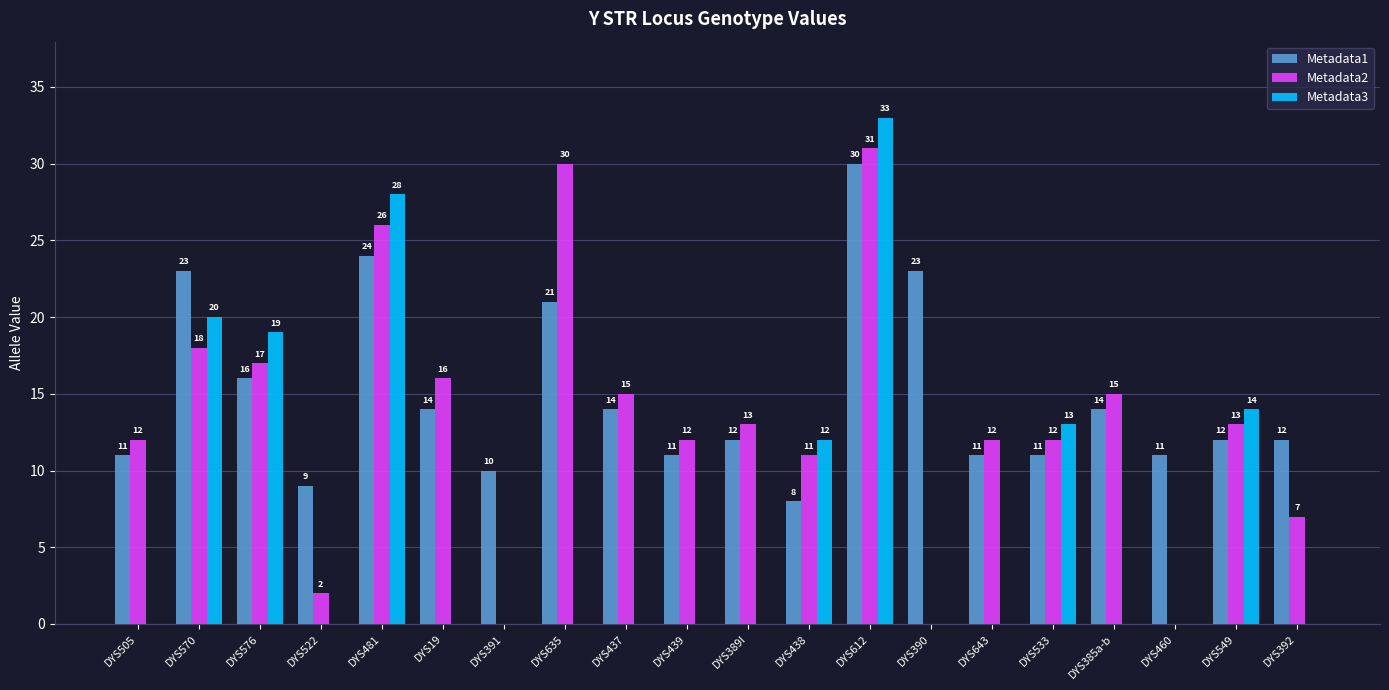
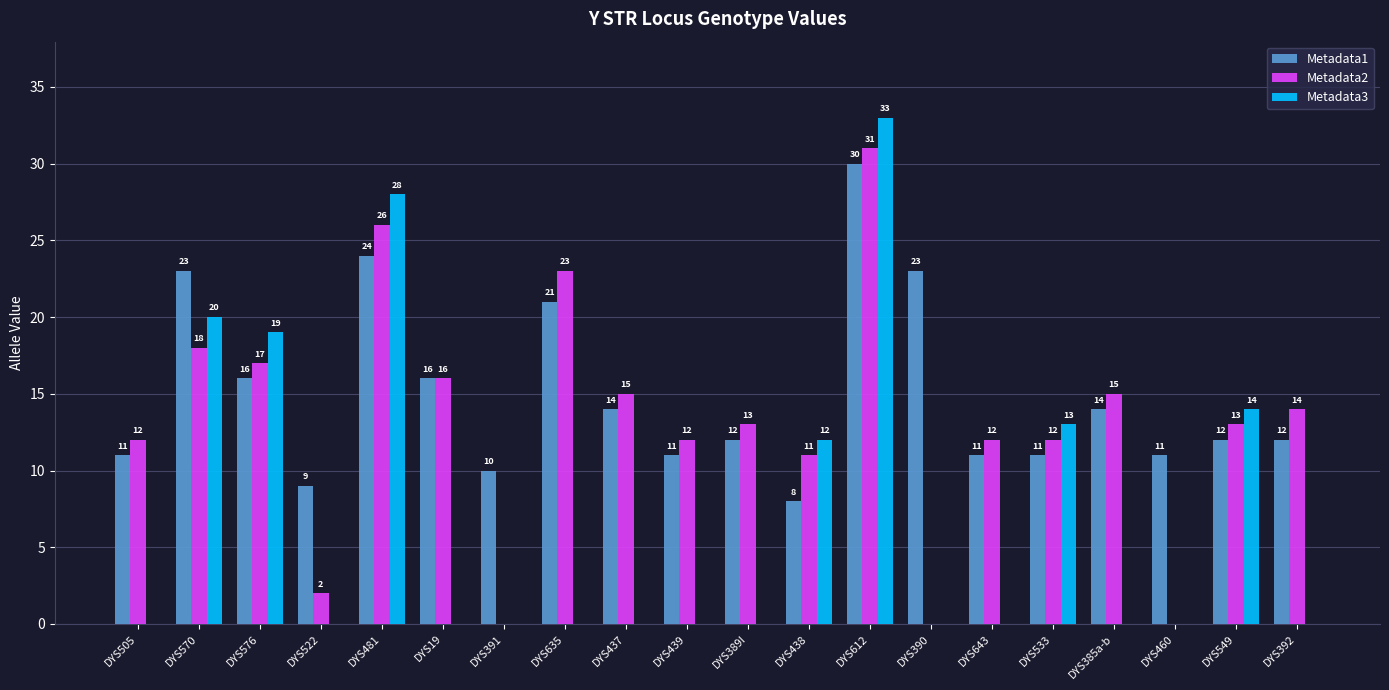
Metadata1, DYS19: 14 -> 16
Metadata2, DYS635: 30 -> 23
Metadata2, DYS392: 7 -> 14
